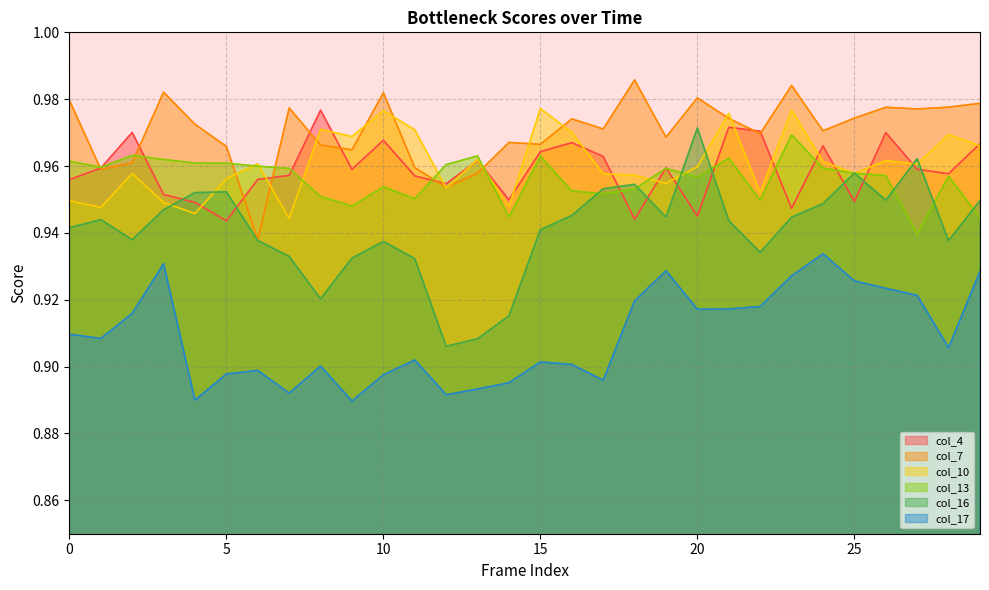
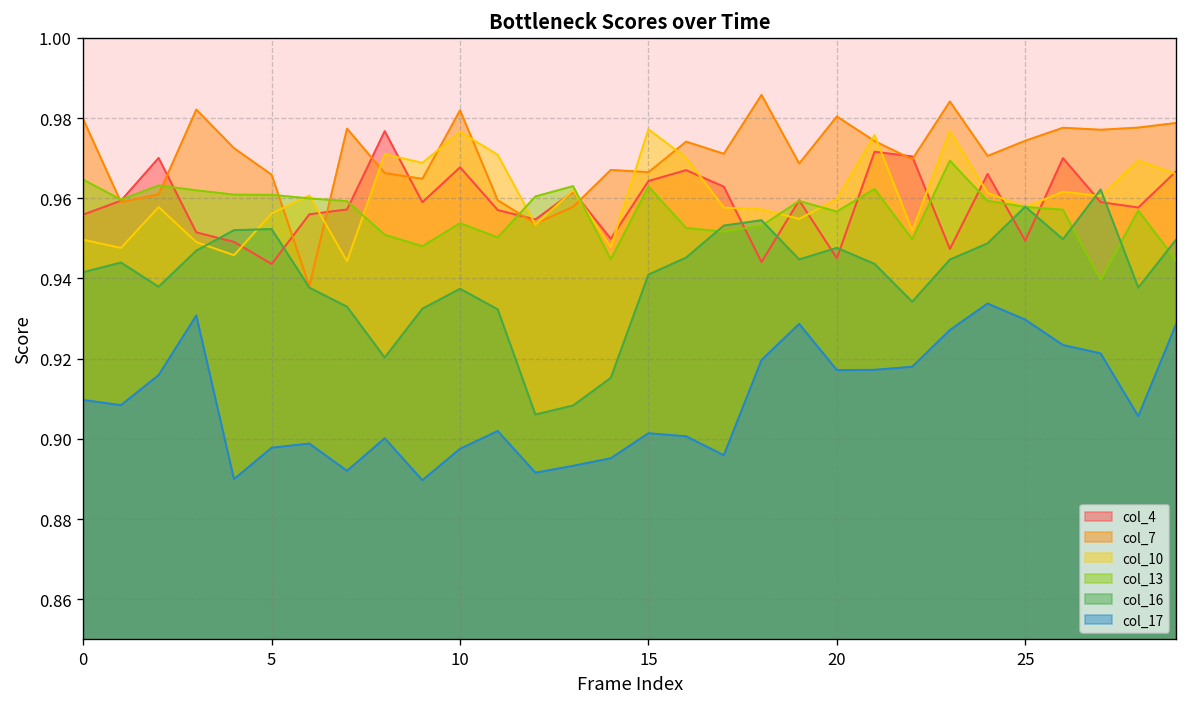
col_13, 0: 0.961 -> 0.965
col_16, 20: 0.971 -> 0.948
col_17, 25: 0.926 -> 0.930
